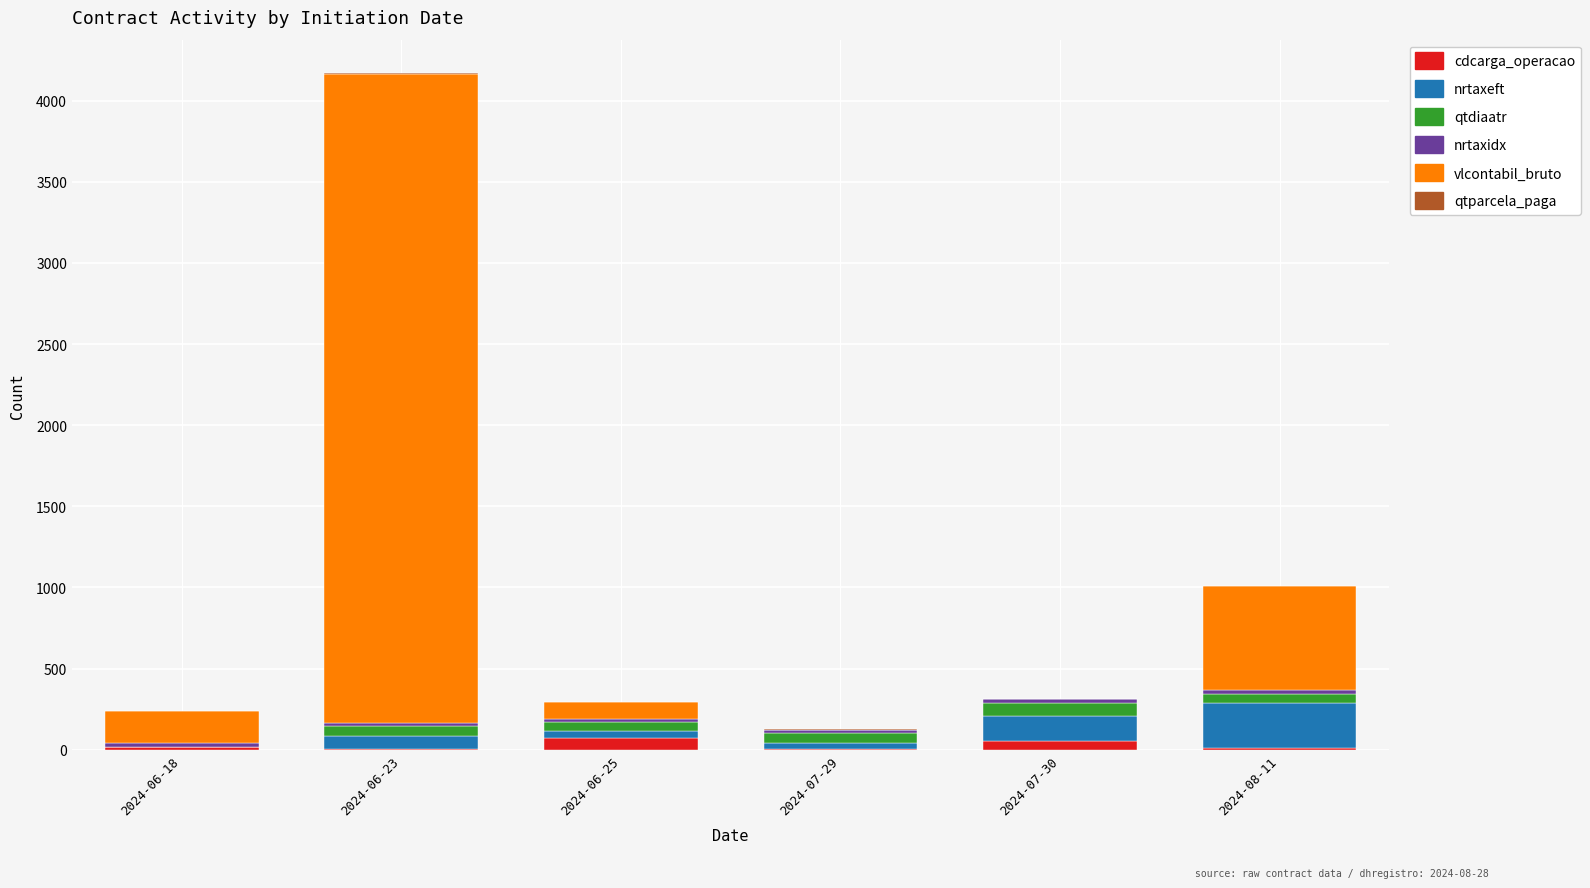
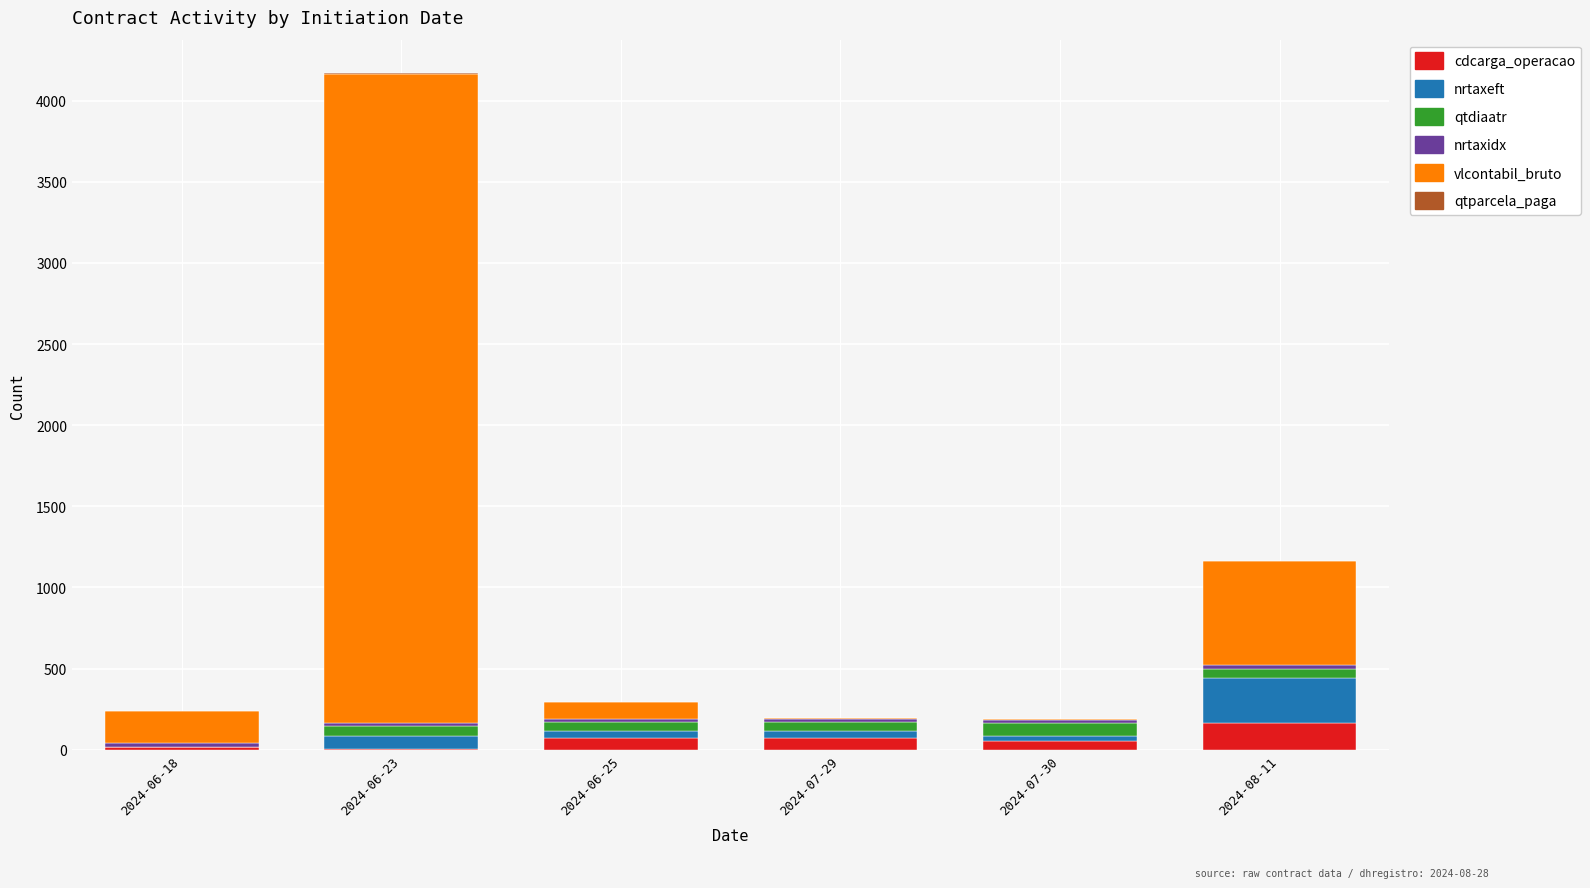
cdcarga_operacao, 2024-07-29: 0 -> 70
nrtaxeft, 2024-07-30: 150 -> 30
cdcarga_operacao, 2024-08-11: 10 -> 160
